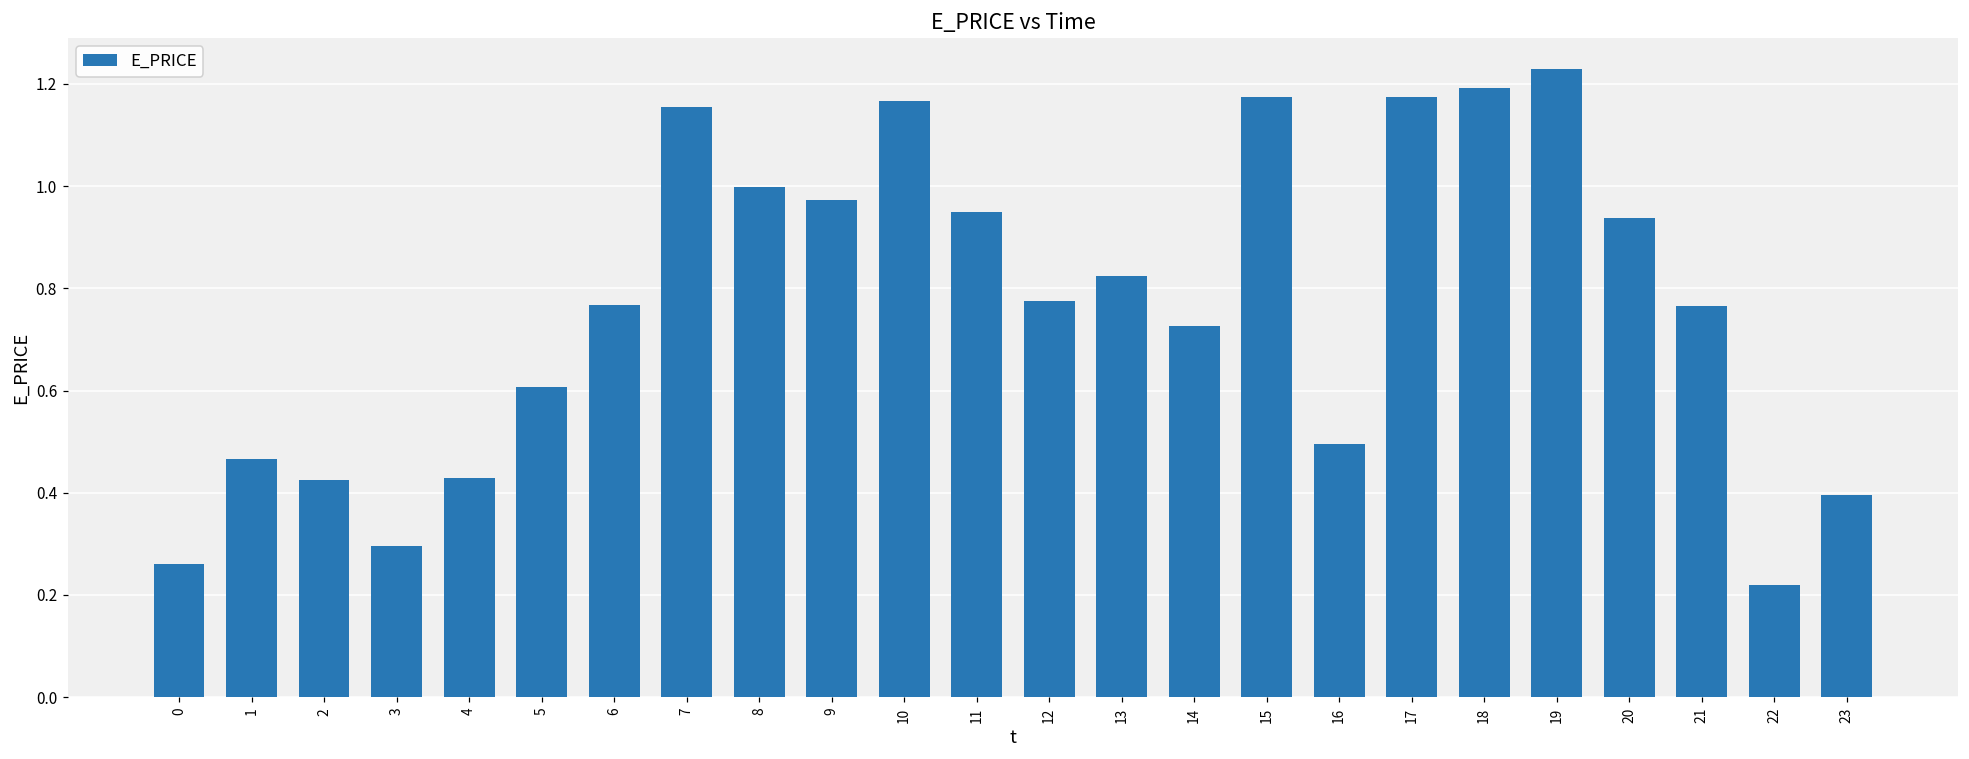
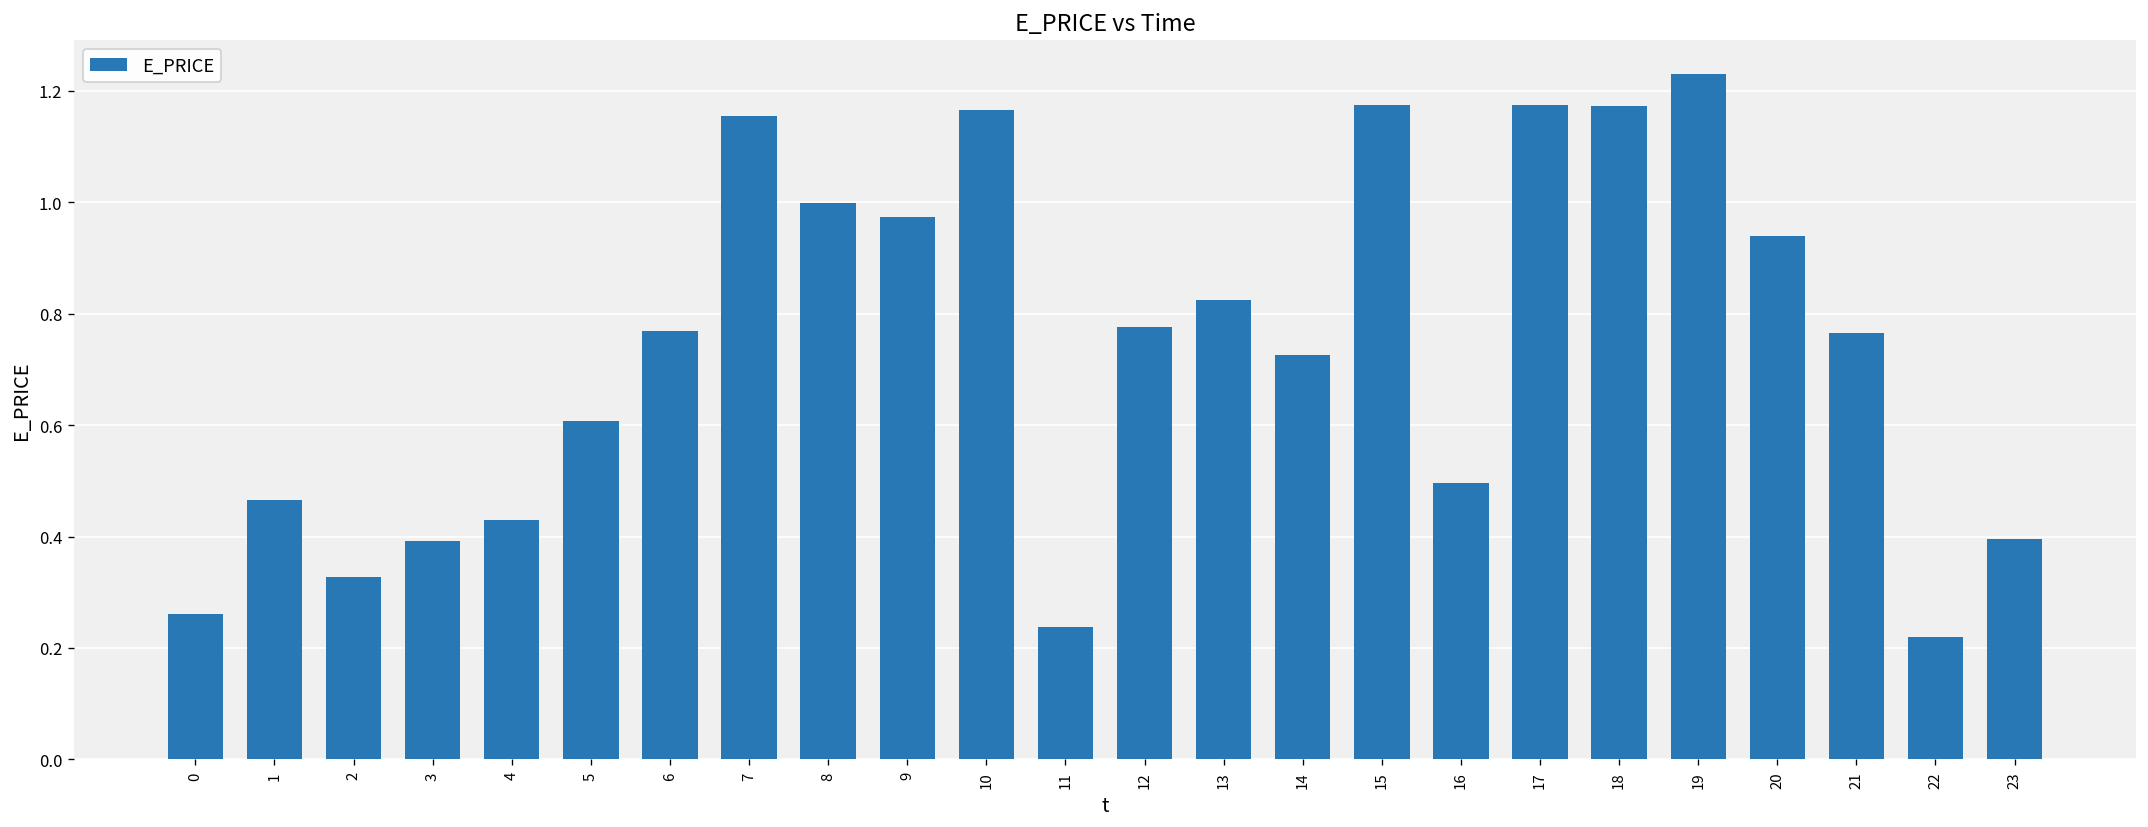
2: 0.43 -> 0.33
3: 0.30 -> 0.39
11: 0.95 -> 0.24
18: 1.19 -> 1.17
